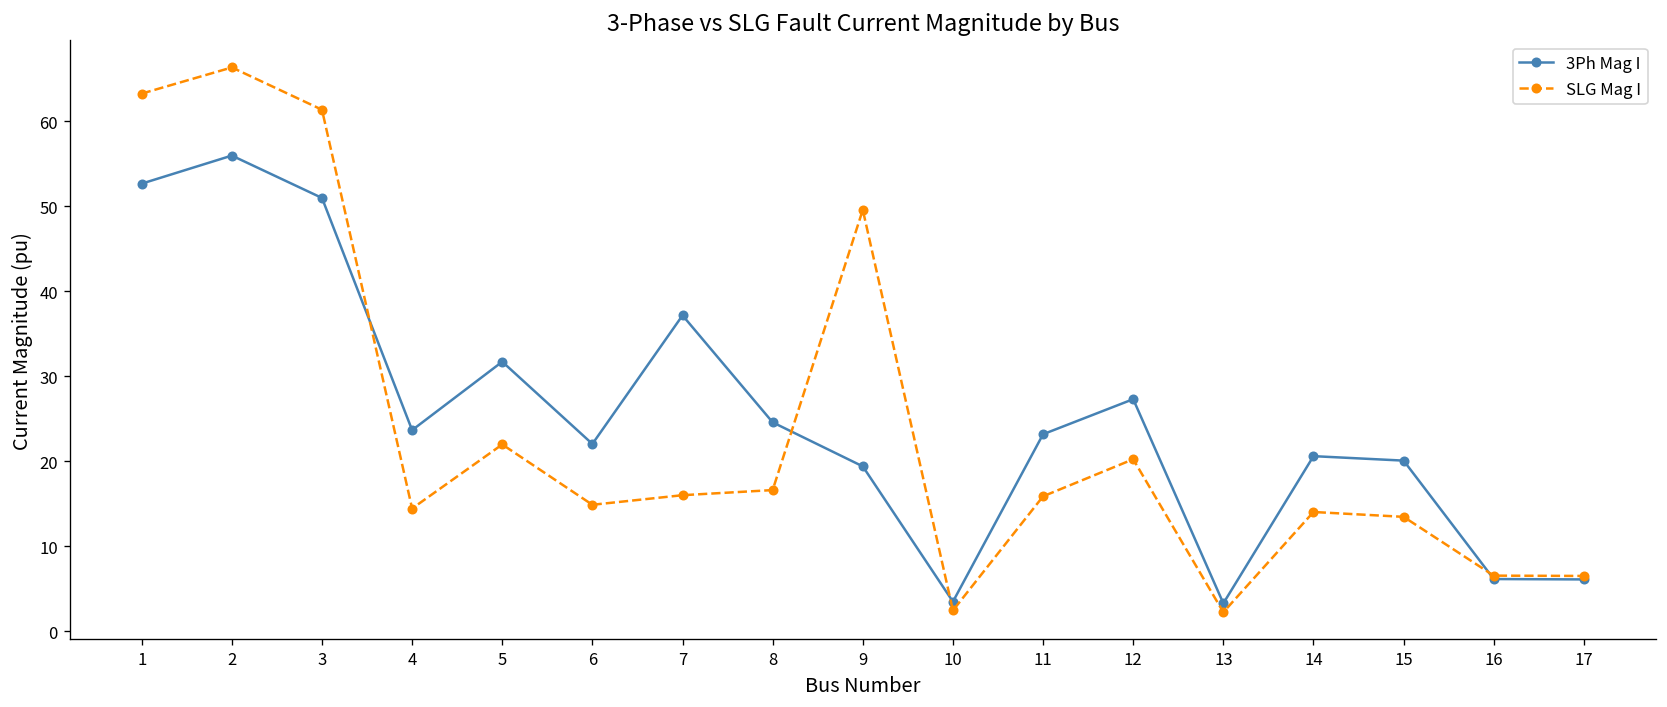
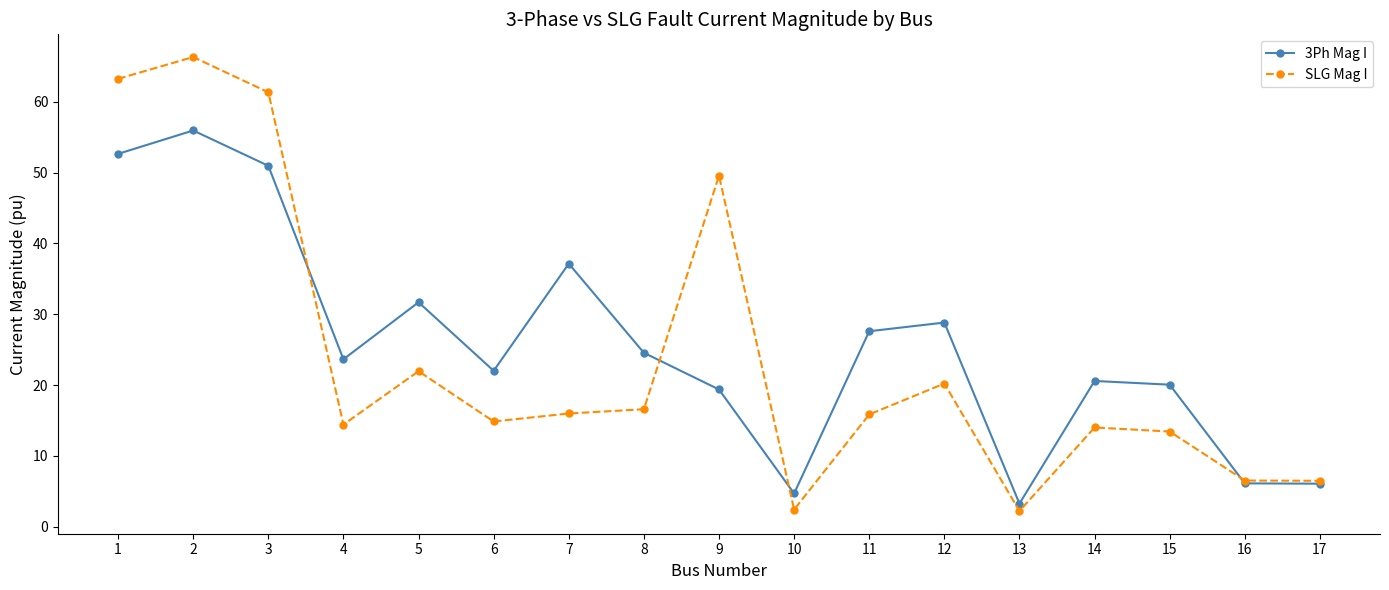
3Ph Mag I, 10: 3 -> 5
3Ph Mag I, 11: 23 -> 28
3Ph Mag I, 12: 27 -> 29
